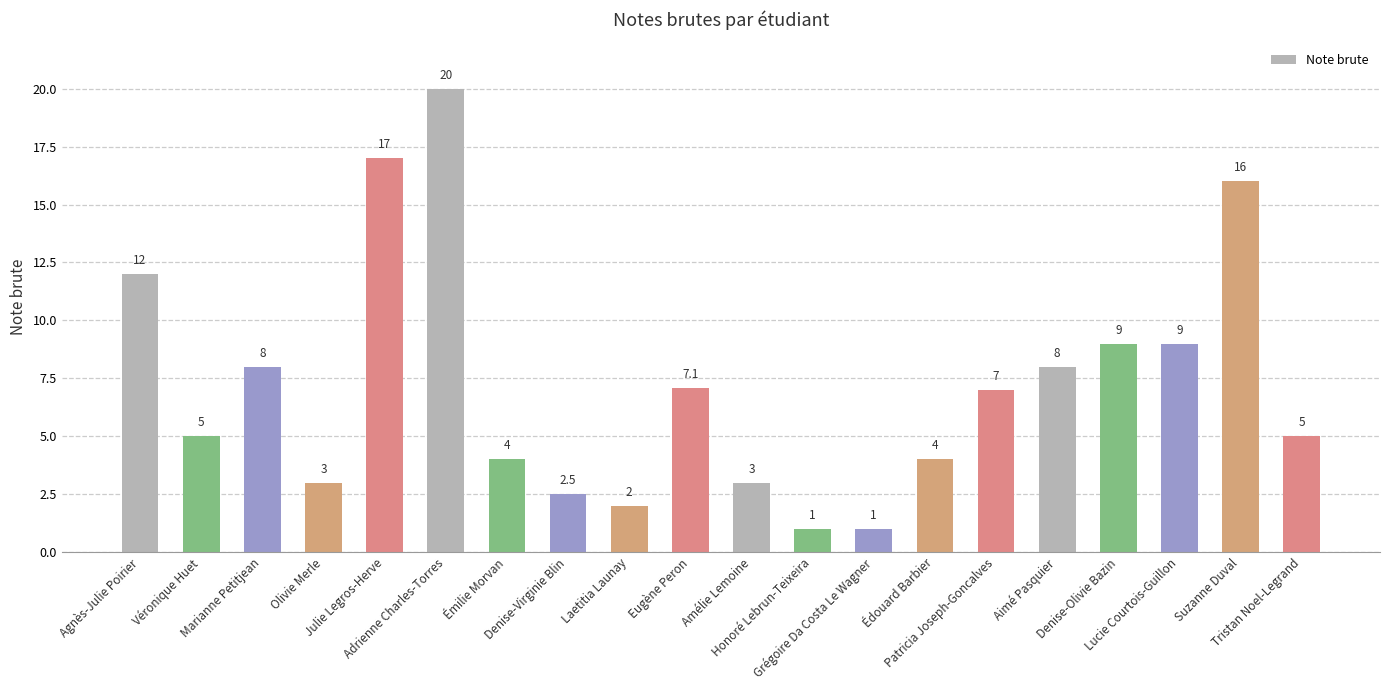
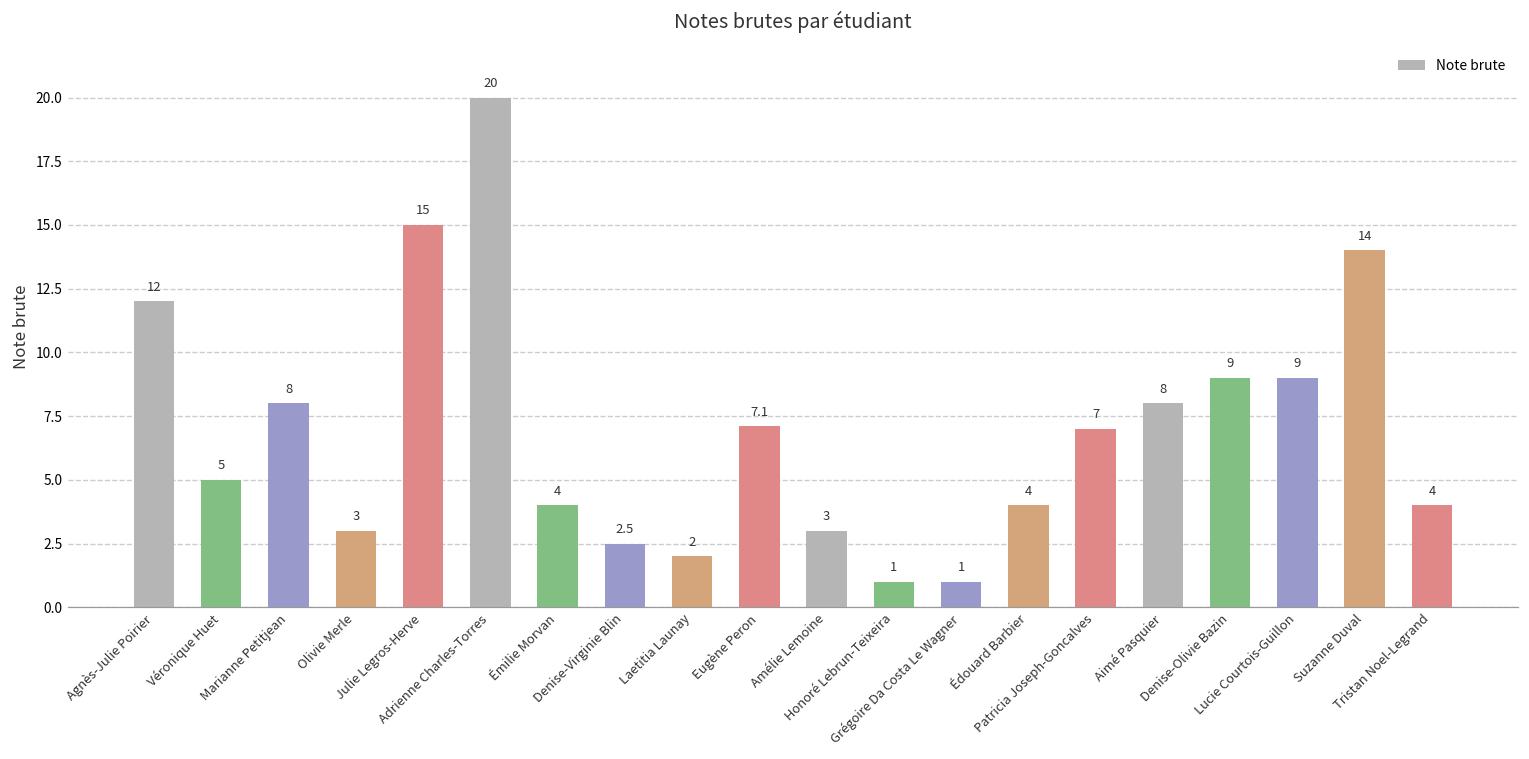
Julie Legros-Herve: 17 -> 15
Suzanne Duval: 16 -> 14
Tristan Noel-Legrand: 5 -> 4
